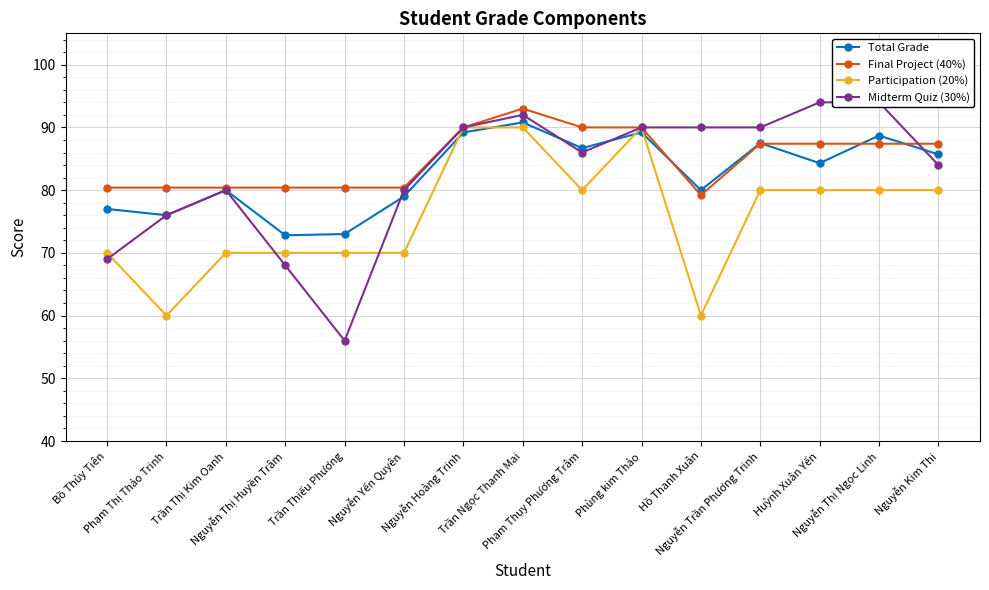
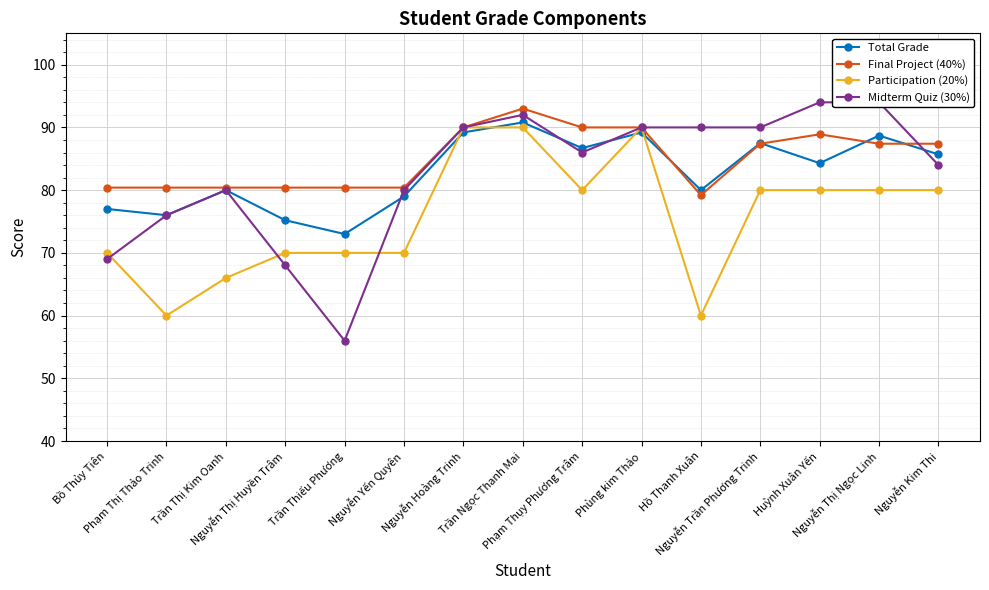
Participation (20%), Trần Thị Kim Oanh: 70 -> 66
Total Grade, Nguyễn Thị Huyền Trâm: 73 -> 75
Final Project (40%), Huỳnh Xuân Yến: 87 -> 89
